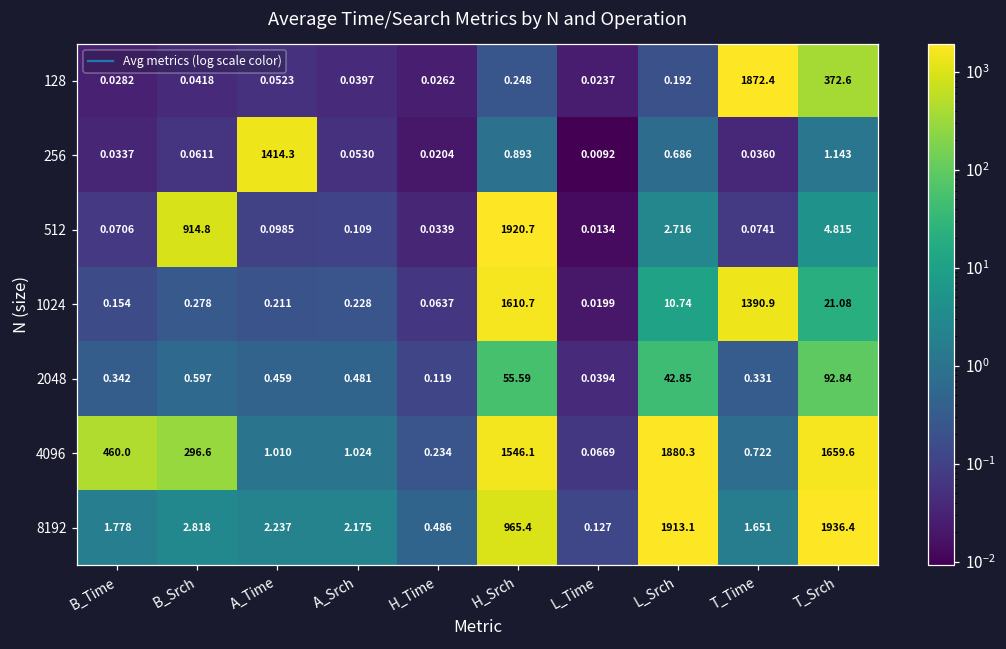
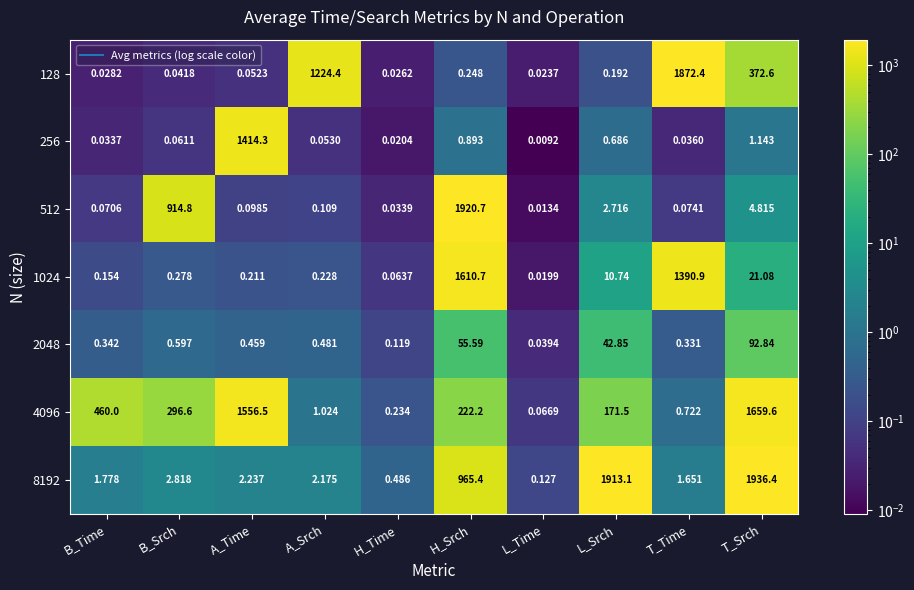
128, A_Srch: 0.0397 -> 1224.4
4096, A_Time: 1.010 -> 1556.5
4096, H_Srch: 1546.1 -> 222.2
4096, L_Srch: 1880.3 -> 171.5
